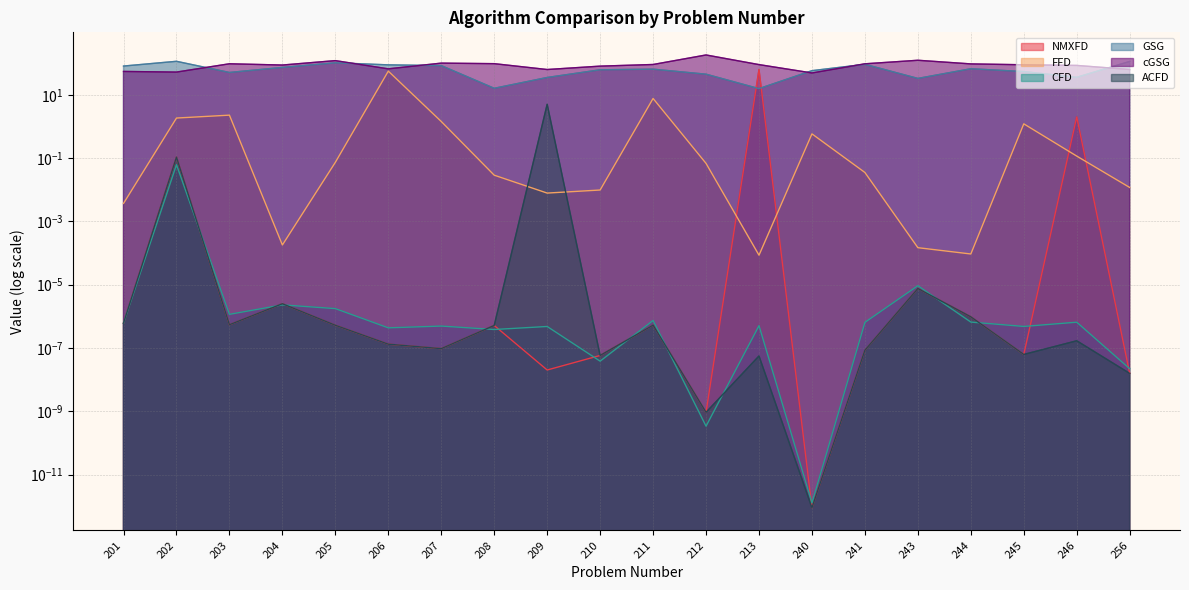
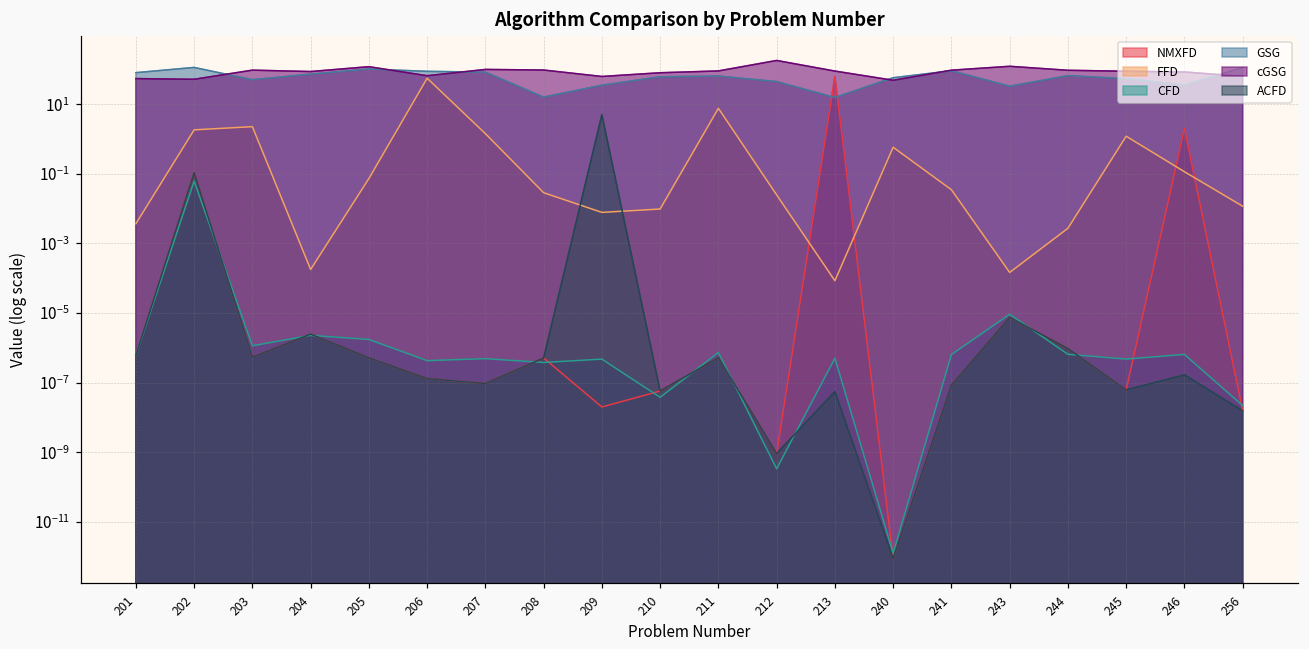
FFD, 212: 0.07 -> 0.02
FFD, 244: 0.00009 -> 0.003
